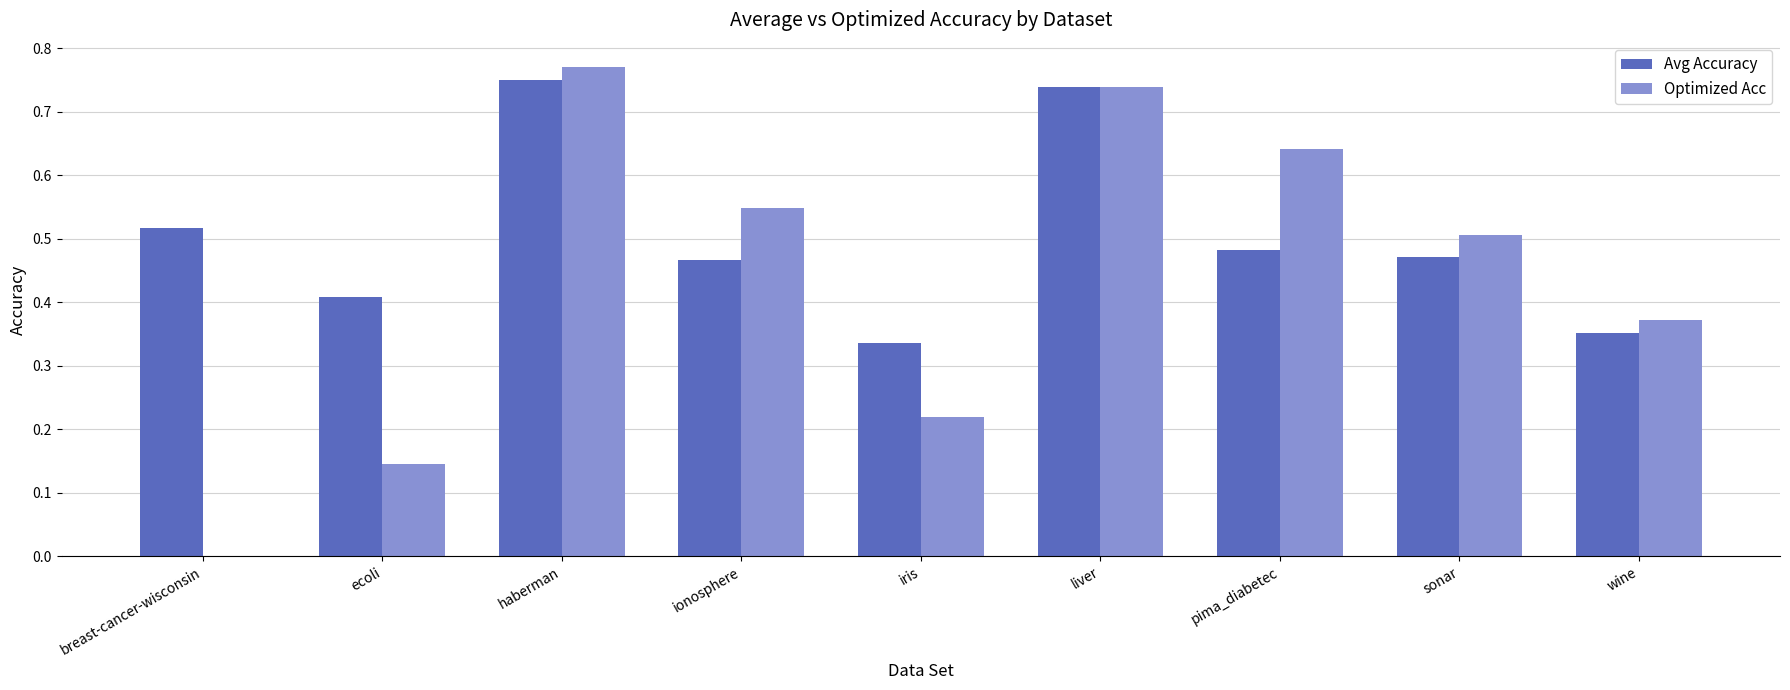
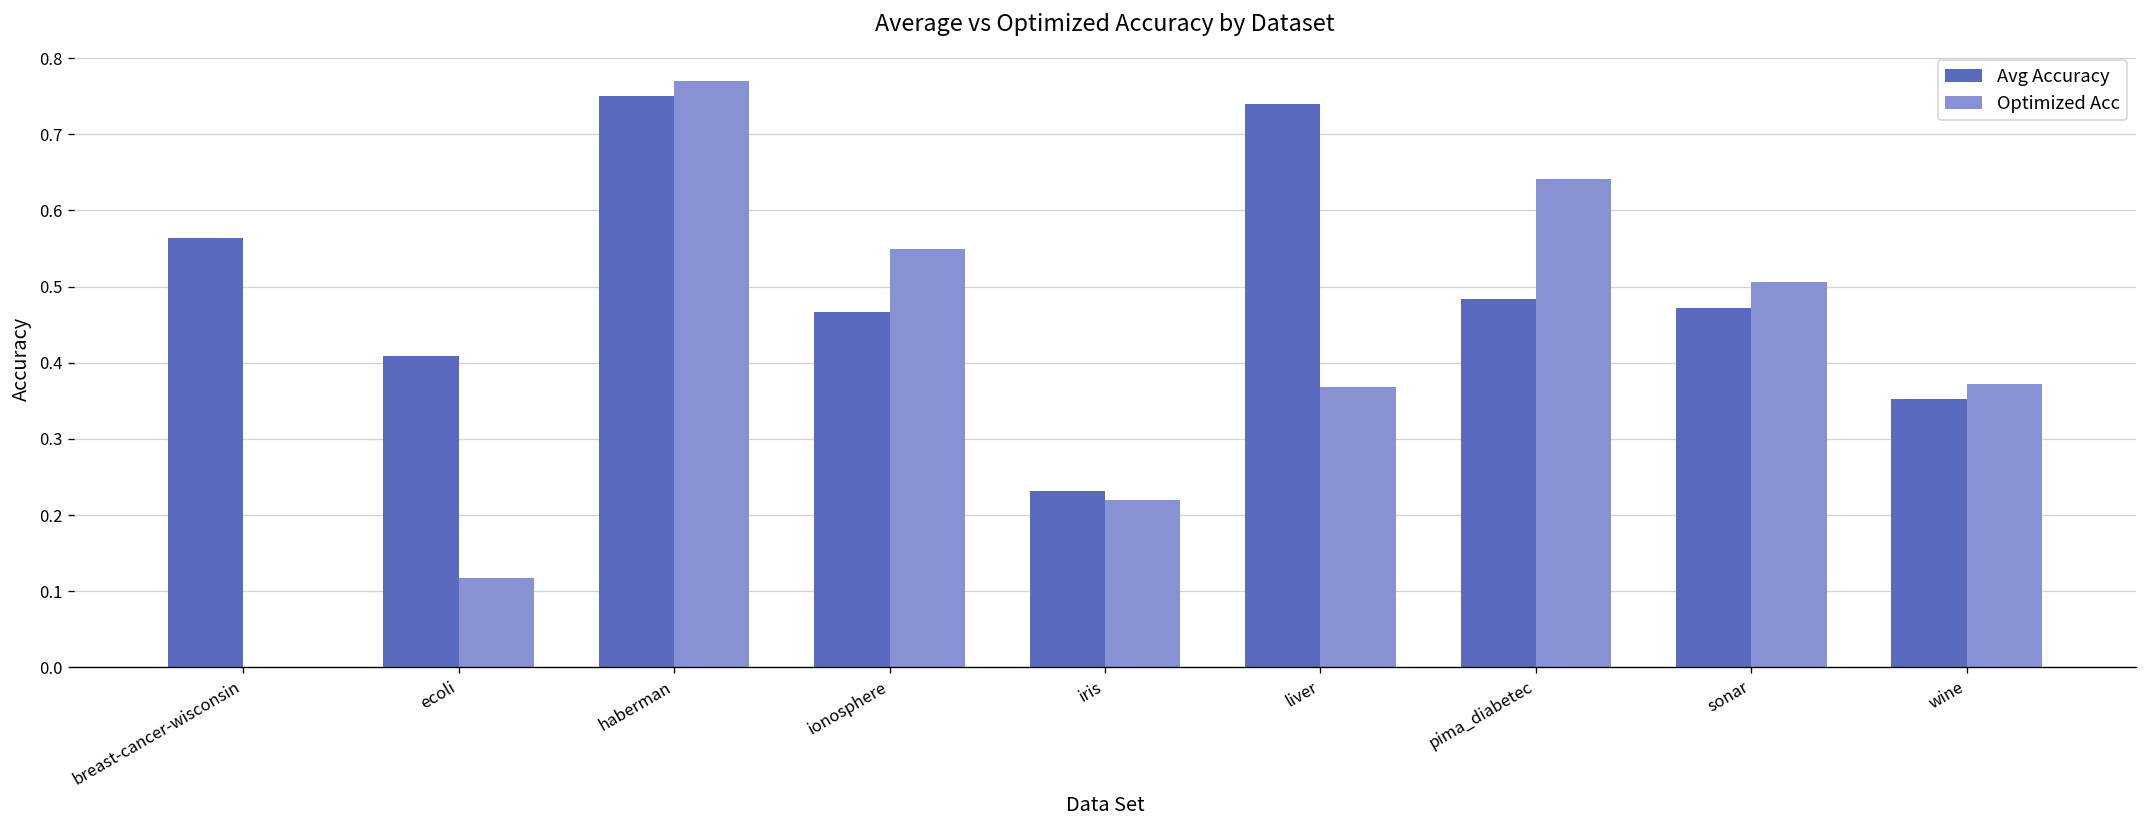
Avg Accuracy, breast-cancer-wisconsin: 0.52 -> 0.56
Optimized Acc, ecoli: 0.15 -> 0.12
Avg Accuracy, iris: 0.34 -> 0.23
Optimized Acc, liver: 0.74 -> 0.37
